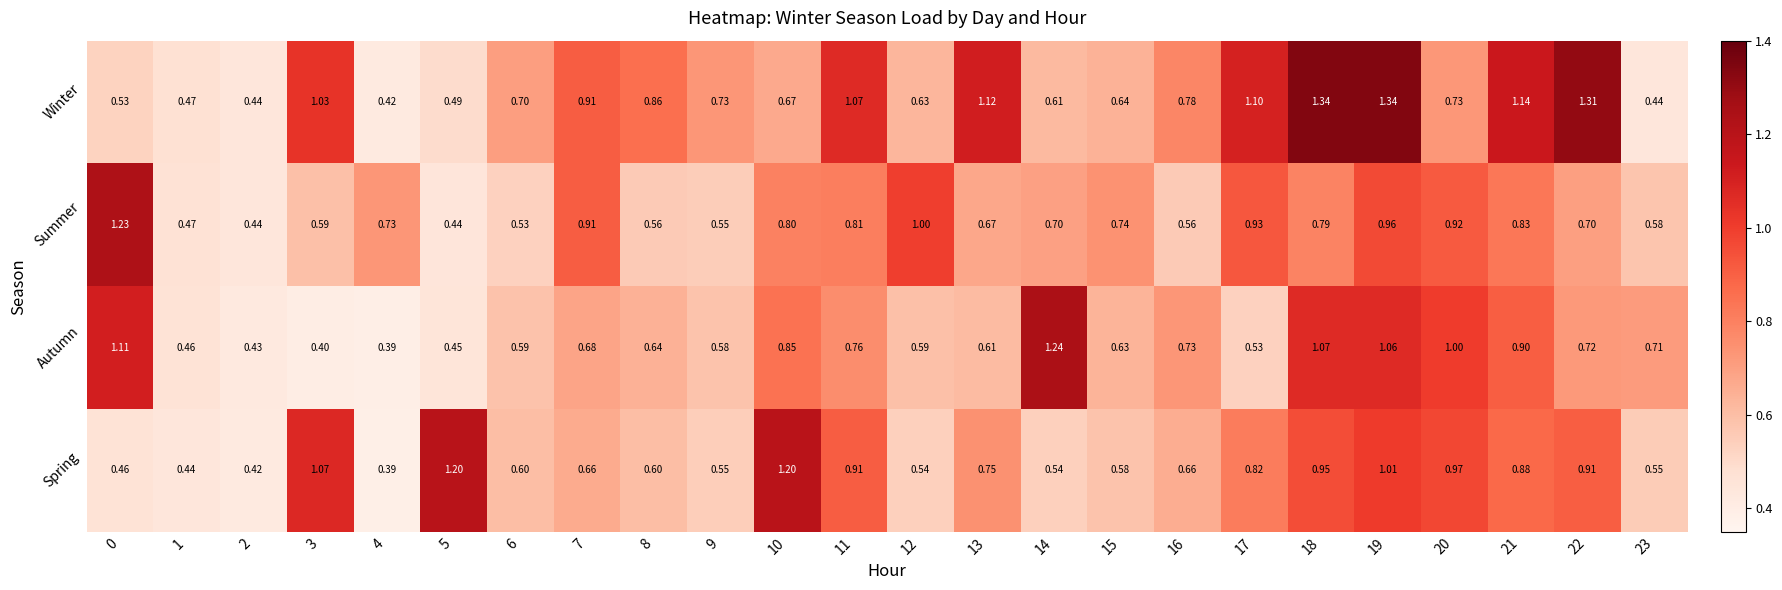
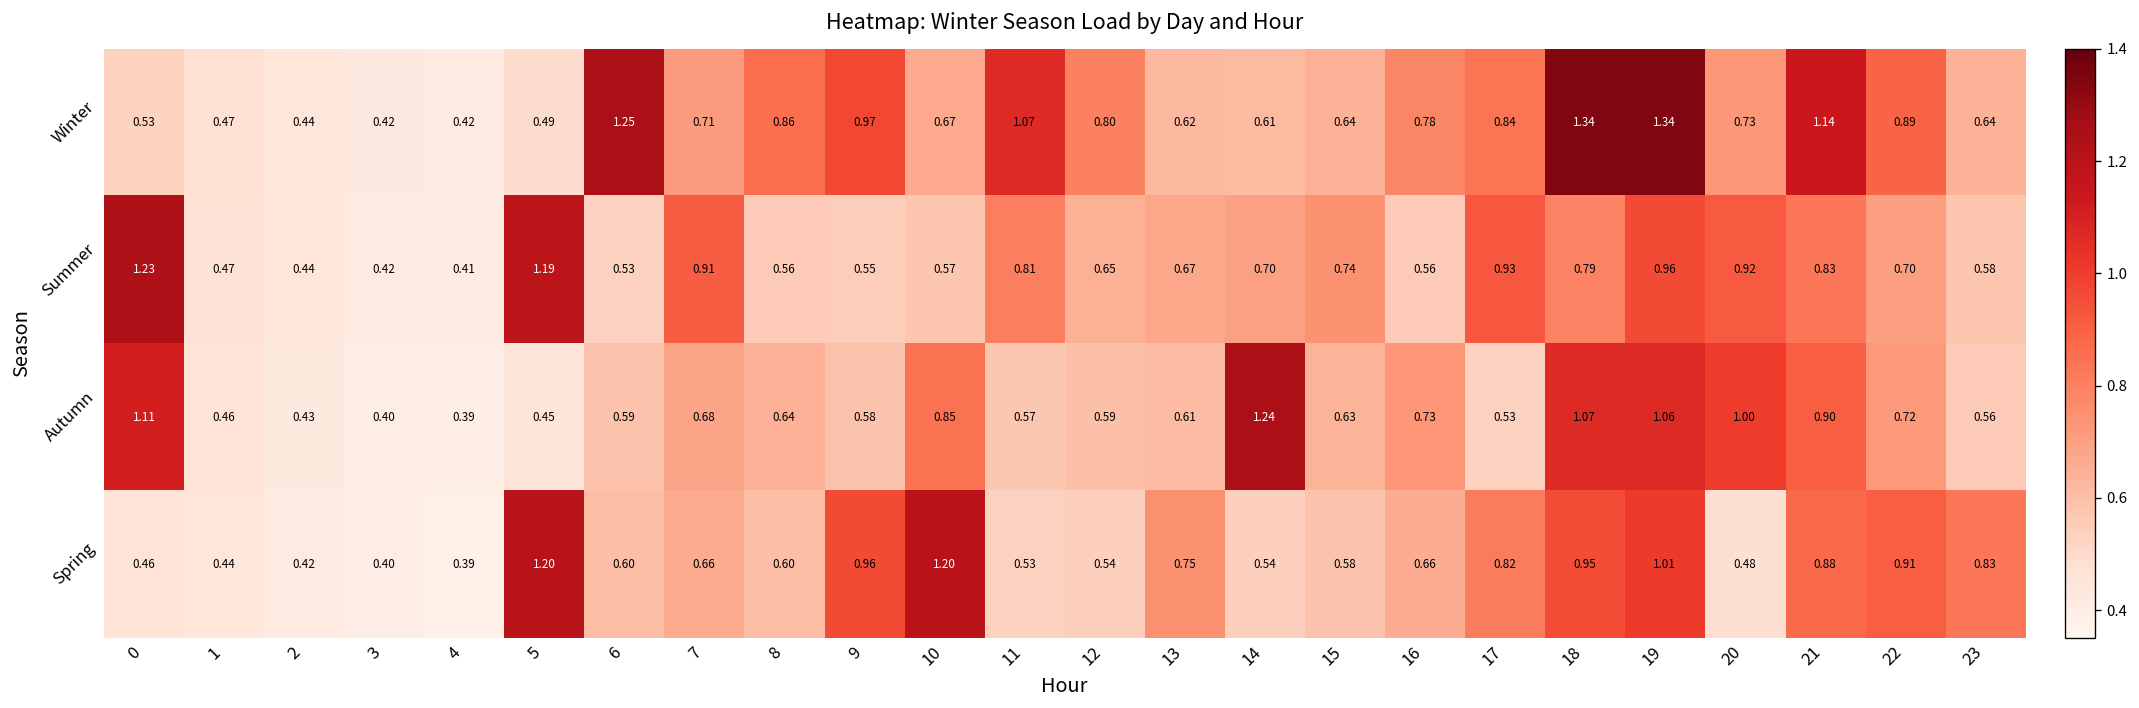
Winter, 3: 1.03 -> 0.42
Winter, 6: 0.70 -> 1.25
Winter, 7: 0.91 -> 0.71
Winter, 9: 0.73 -> 0.97
Winter, 12: 0.63 -> 0.80
Winter, 13: 1.12 -> 0.62
Winter, 17: 1.10 -> 0.84
Winter, 22: 1.31 -> 0.89
Winter, 23: 0.44 -> 0.64
Summer, 3: 0.59 -> 0.42
Summer, 4: 0.73 -> 0.41
Summer, 5: 0.44 -> 1.19
Summer, 10: 0.80 -> 0.57
Summer, 12: 1.00 -> 0.65
Autumn, 11: 0.76 -> 0.57
Autumn, 23: 0.71 -> 0.56
Spring, 3: 1.07 -> 0.40
Spring, 9: 0.55 -> 0.96
Spring, 11: 0.91 -> 0.53
Spring, 20: 0.97 -> 0.48
Spring, 23: 0.55 -> 0.83
